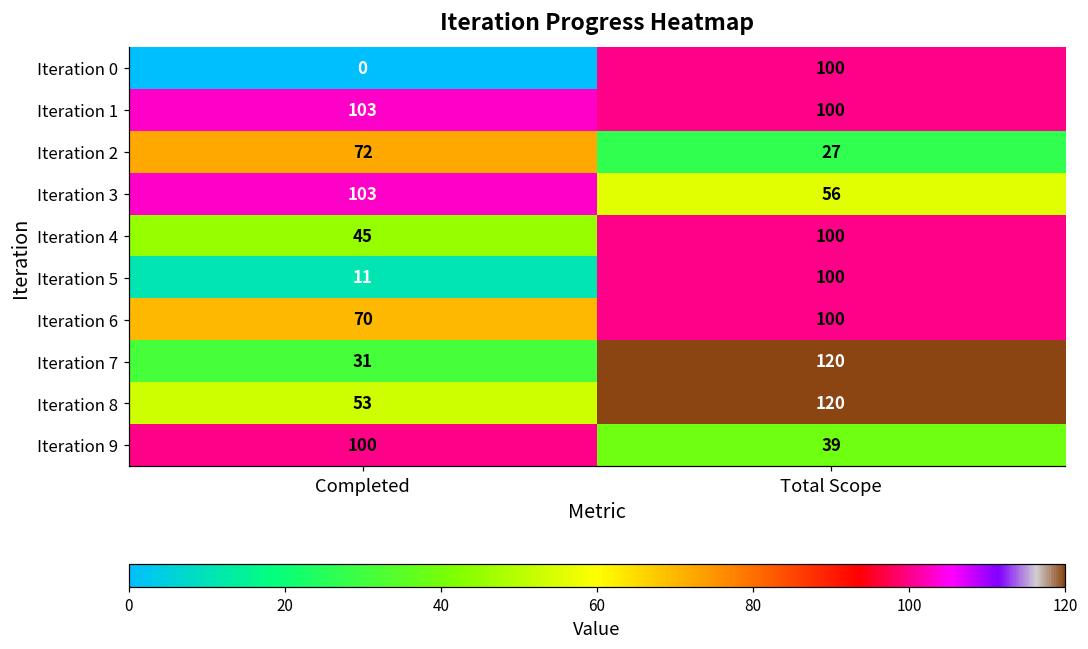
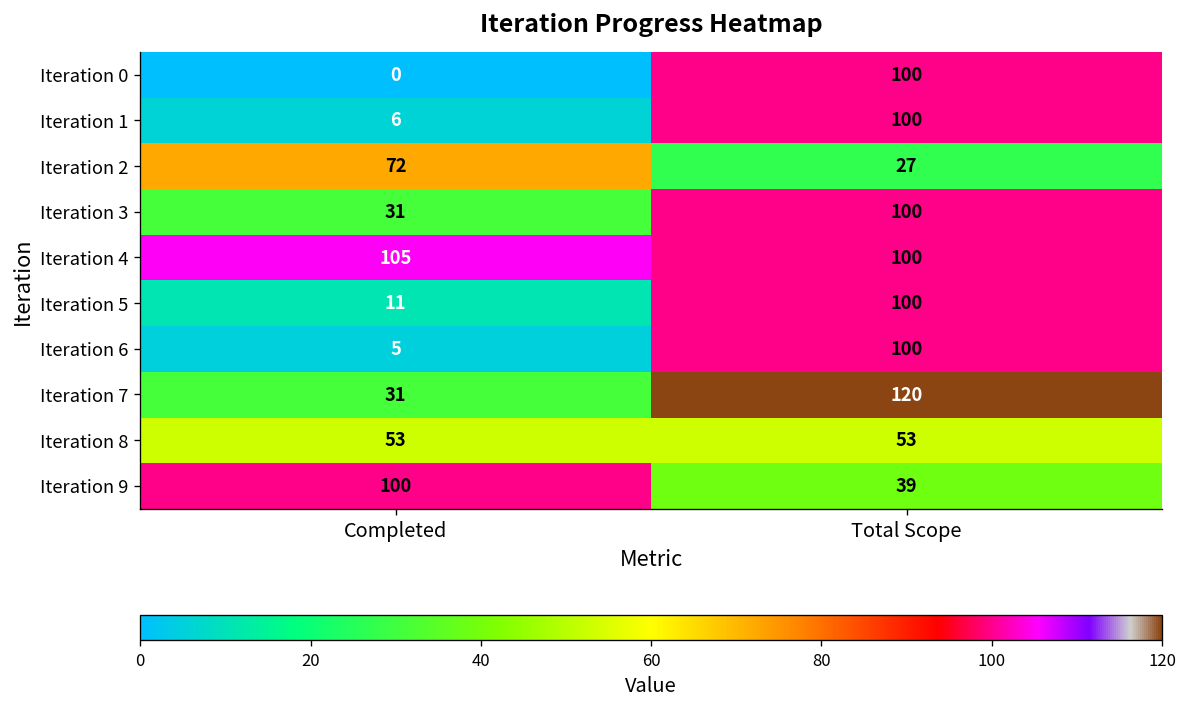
Iteration 1, Completed: 103 -> 6
Iteration 3, Completed: 103 -> 31
Iteration 3, Total Scope: 56 -> 100
Iteration 4, Completed: 45 -> 105
Iteration 6, Completed: 70 -> 5
Iteration 8, Total Scope: 120 -> 53
